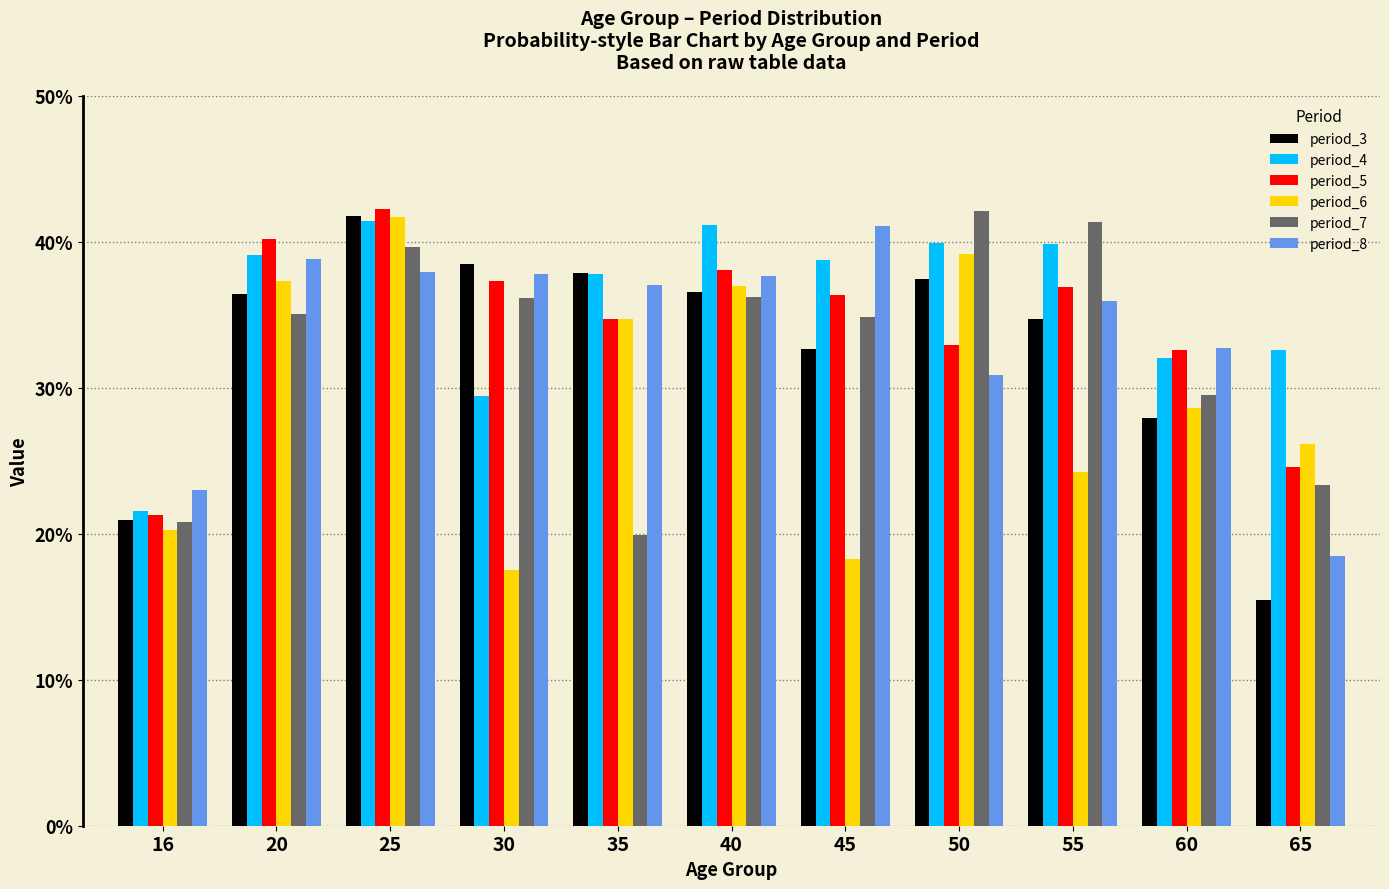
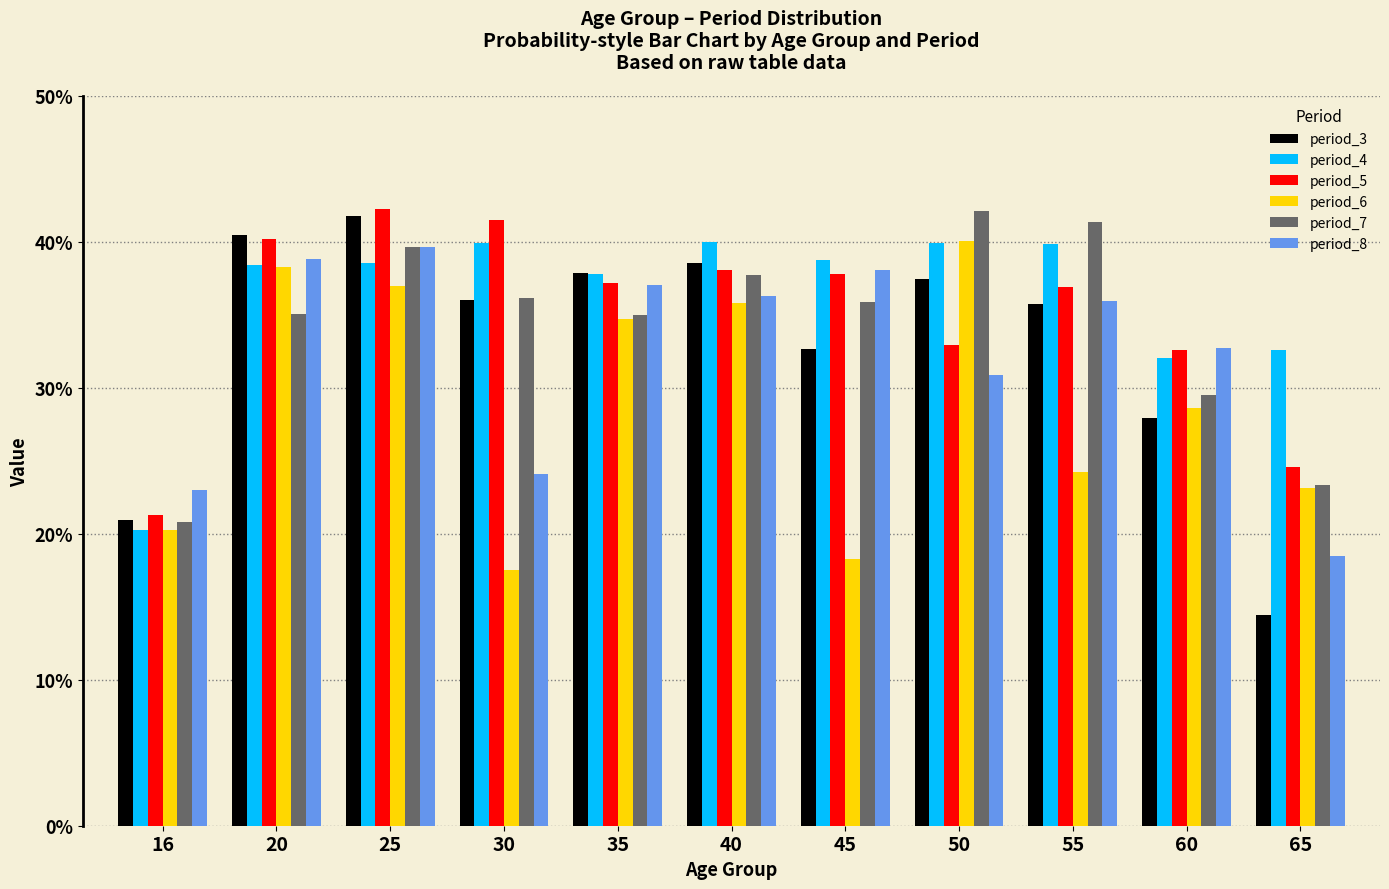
period_4, 16: 21.6% -> 20.2%
period_3, 20: 36.4% -> 40.5%
period_4, 20: 39.1% -> 38.4%
period_6, 20: 37.3% -> 38.3%
period_4, 25: 41.4% -> 38.6%
period_6, 25: 41.7% -> 37.0%
period_8, 25: 37.9% -> 39.7%
period_3, 30: 38.5% -> 36.0%
period_4, 30: 29.5% -> 39.9%
period_5, 30: 37.3% -> 41.5%
period_8, 30: 37.8% -> 24.1%
period_5, 35: 34.7% -> 37.1%
period_7, 35: 19.9% -> 35.0%
period_3, 40: 36.6% -> 38.5%
period_4, 40: 41.1% -> 40.0%
period_6, 40: 37.0% -> 35.8%
period_7, 40: 36.2% -> 37.7%
period_8, 40: 37.6% -> 36.3%
period_5, 45: 36.3% -> 37.8%
period_7, 45: 34.8% -> 35.9%
period_8, 45: 41.0% -> 38.1%
period_6, 50: 39.2% -> 40.1%
period_3, 55: 34.7% -> 35.8%
period_3, 65: 15.5% -> 14.4%
period_6, 65: 26.1% -> 23.2%
